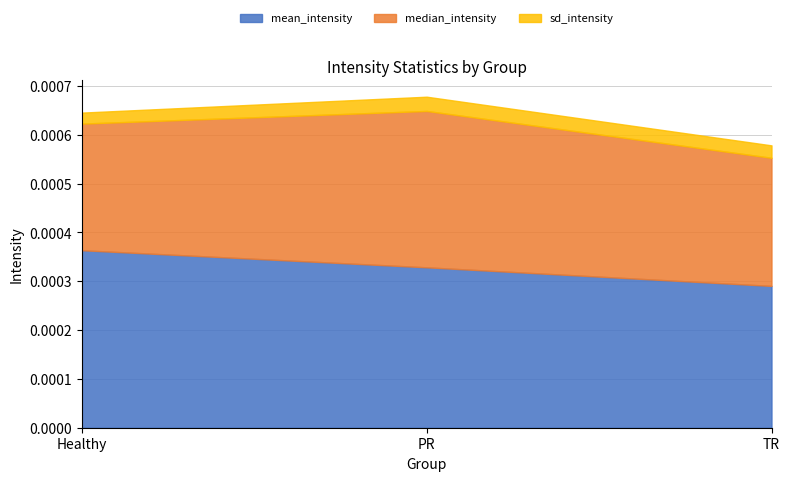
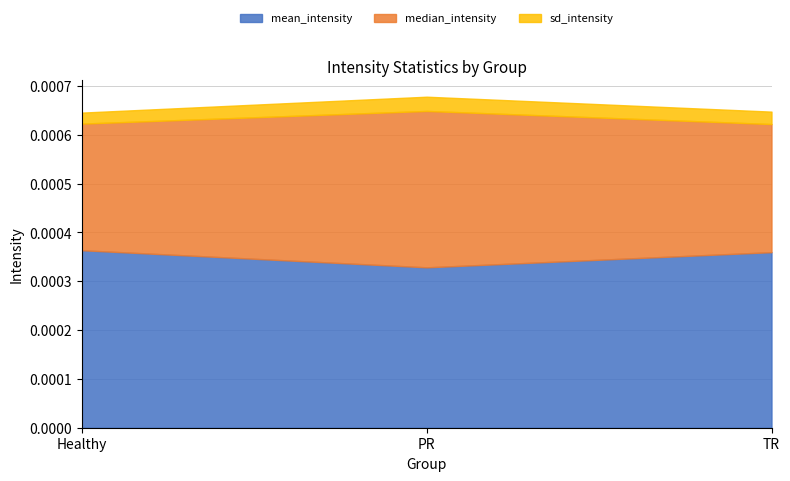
mean_intensity, TR: 0.00029 -> 0.00036
